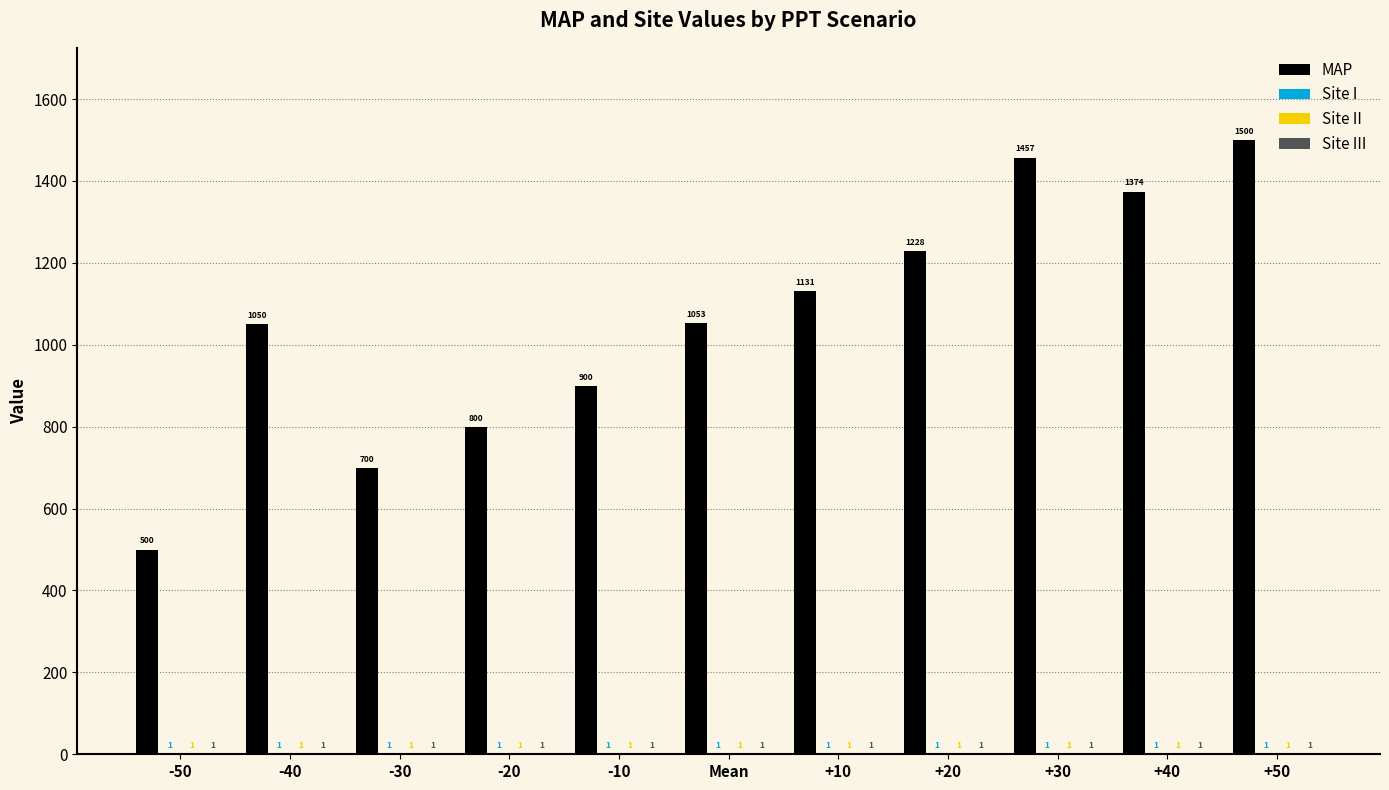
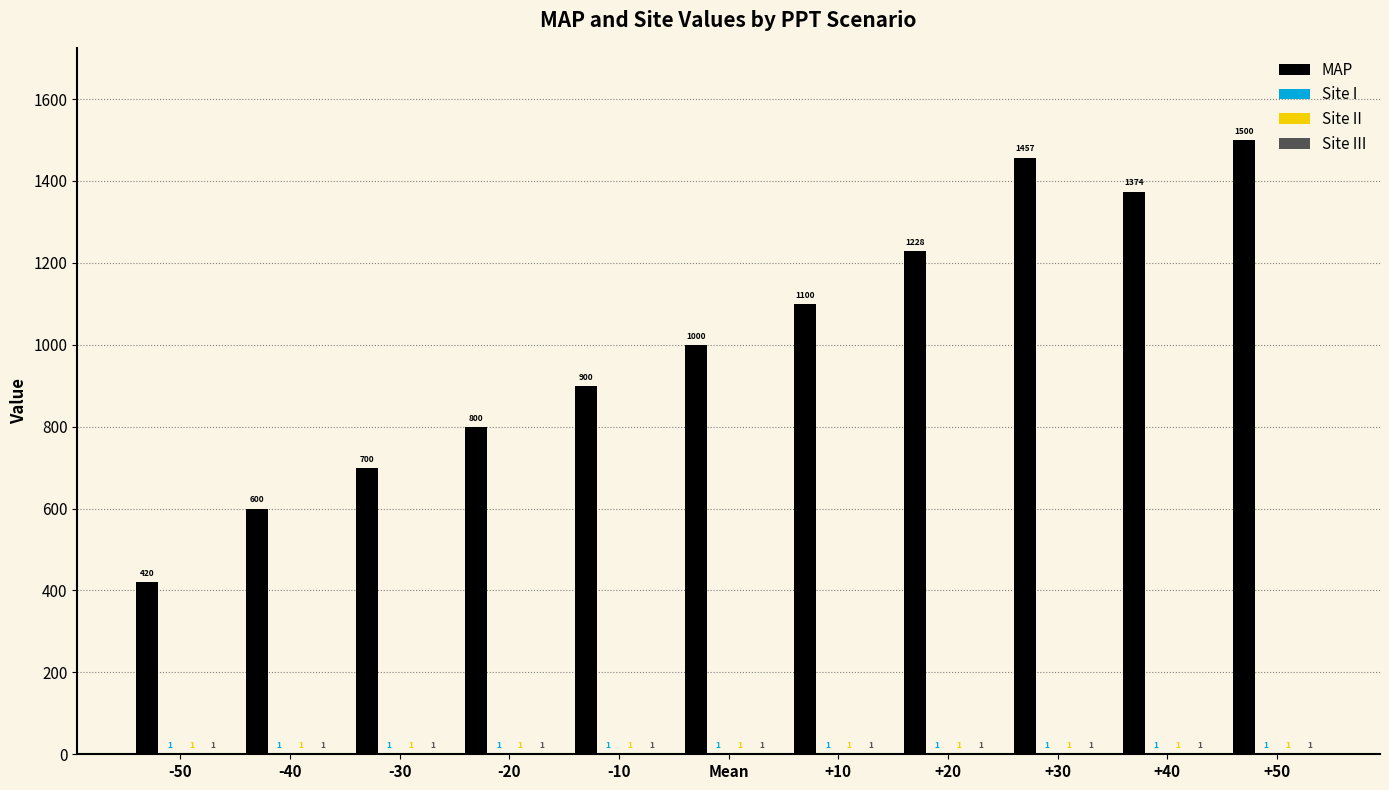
MAP, -50: 500 -> 420
MAP, -40: 1050 -> 600
MAP, Mean: 1053 -> 1000
MAP, +10: 1131 -> 1100
